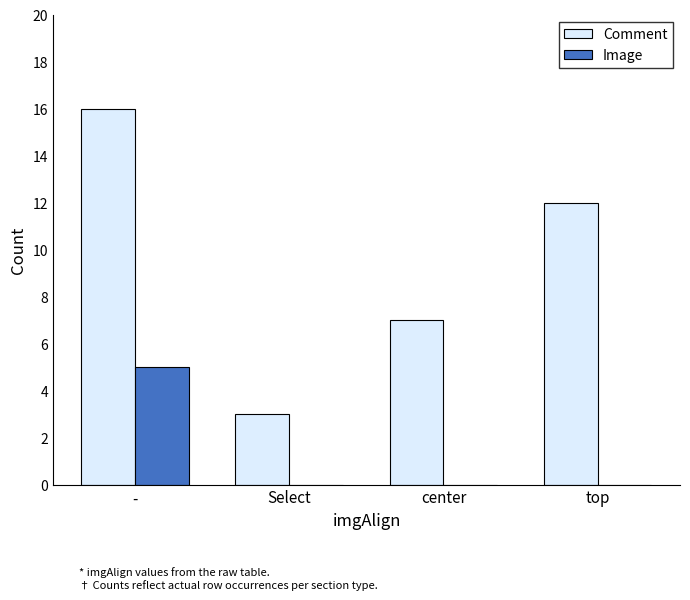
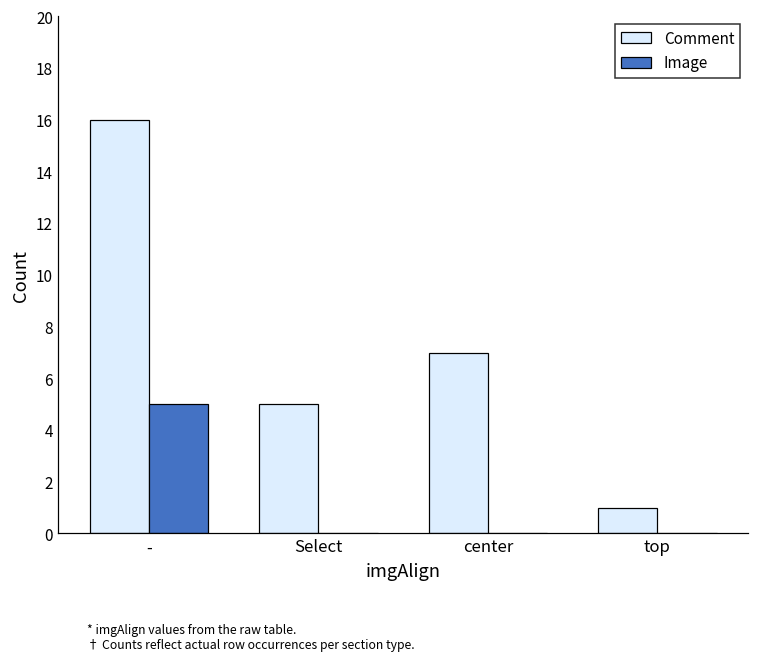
Comment, Select: 3 -> 5
Comment, top: 12 -> 1
